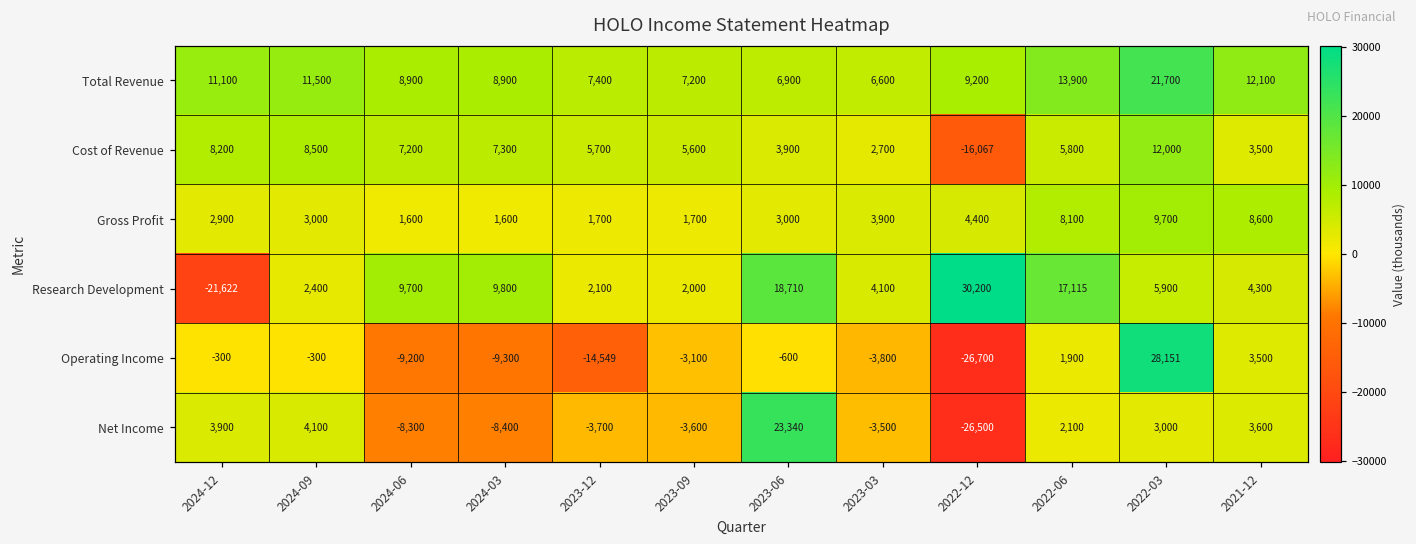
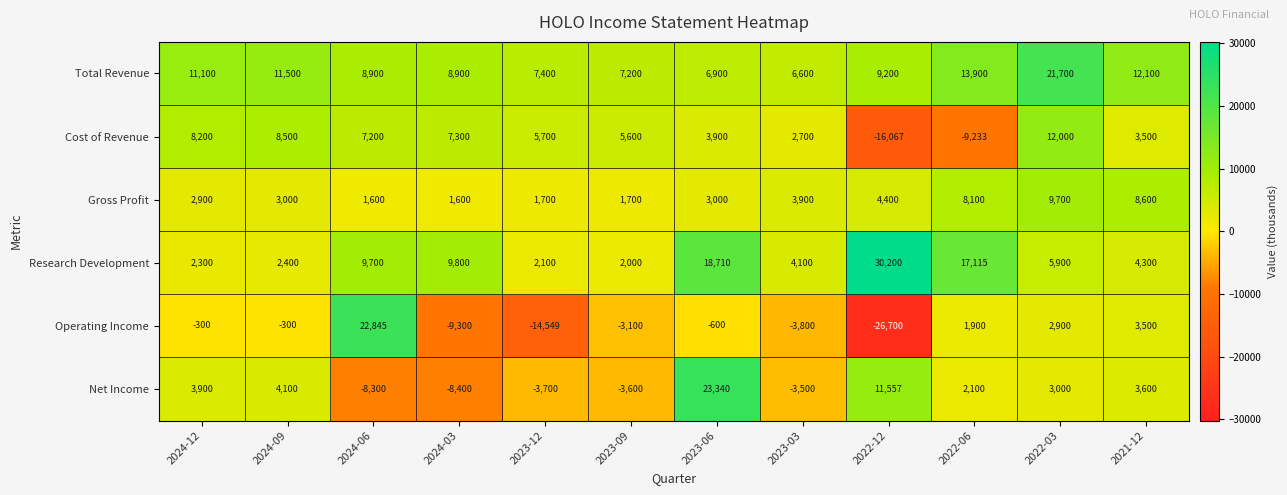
Cost of Revenue, 2022-06: 5,800 -> -9,233
Research Development, 2024-12: -21,622 -> 2,300
Operating Income, 2024-06: -9,200 -> 22,845
Operating Income, 2022-03: 28,151 -> 2,900
Net Income, 2022-12: -26,500 -> 11,557
